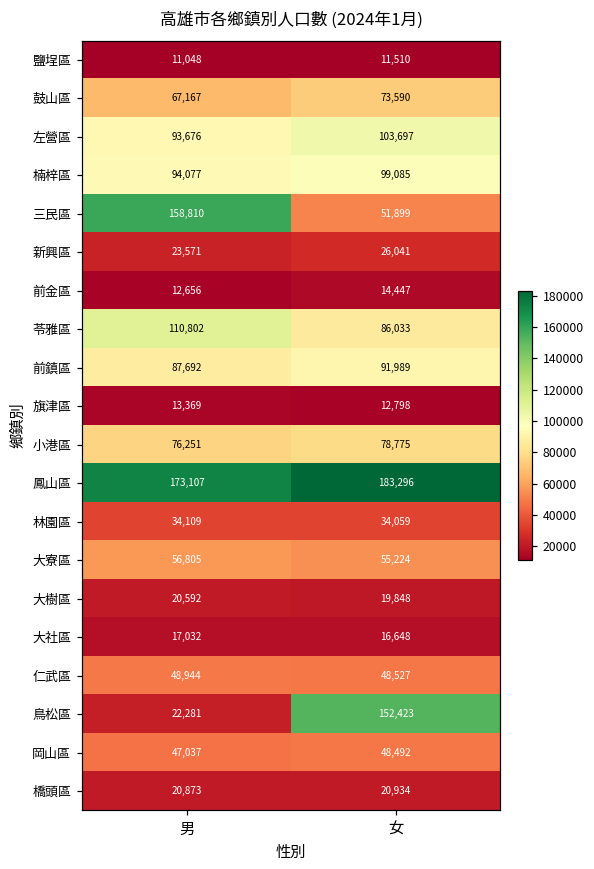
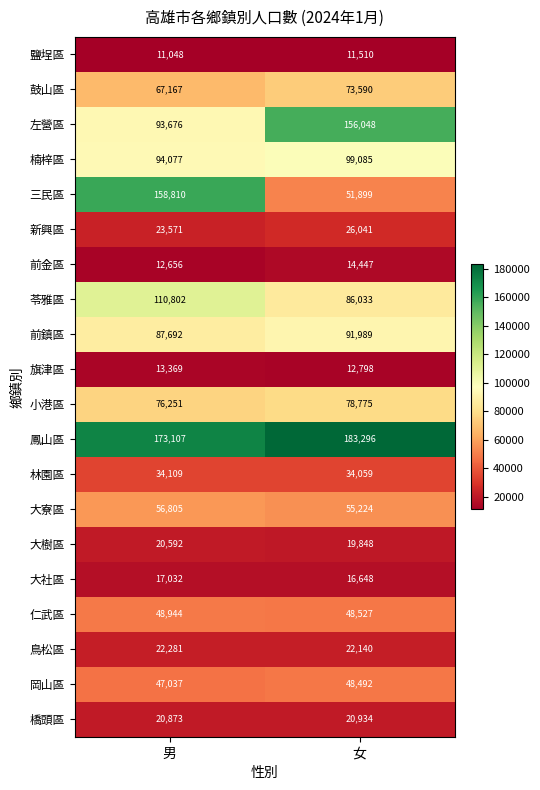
左營區, 女: 103,697 -> 156,048
鳥松區, 女: 152,423 -> 22,140
